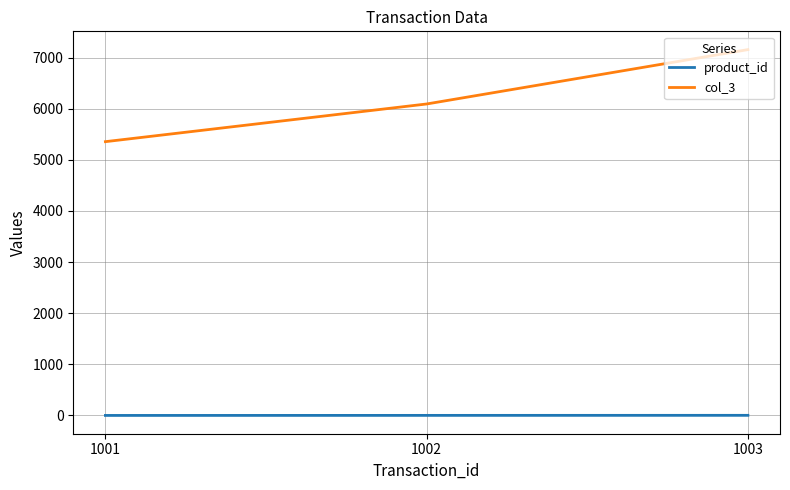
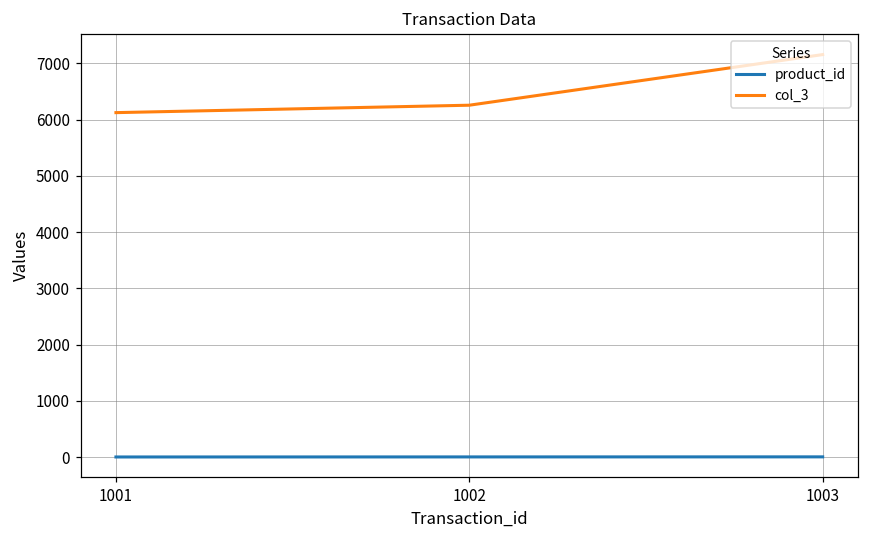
col_3, 1001: 5400 -> 6100
col_3, 1002: 6100 -> 6300
